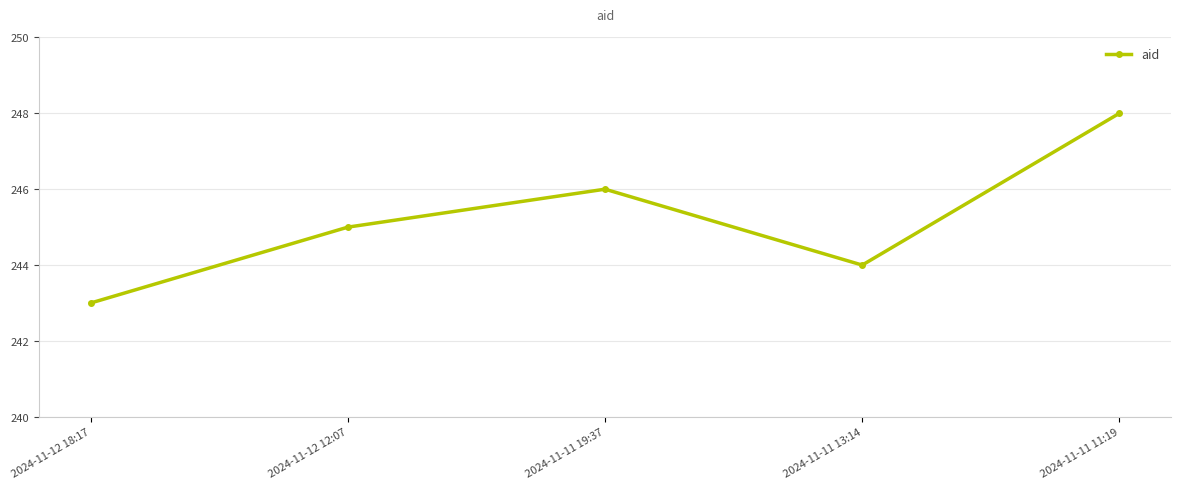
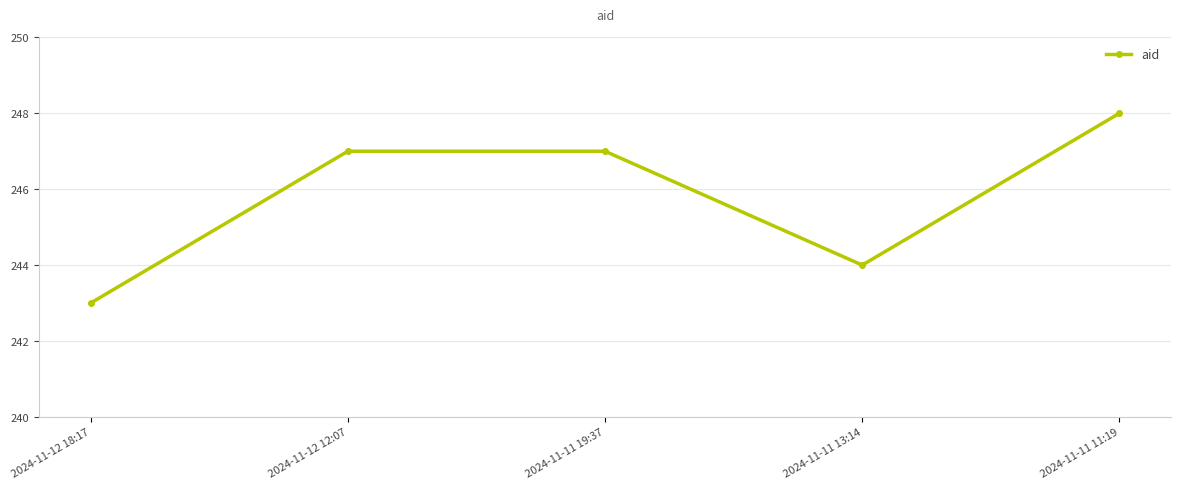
2024-11-12 12:07: 245 -> 247
2024-11-11 19:37: 246 -> 247
